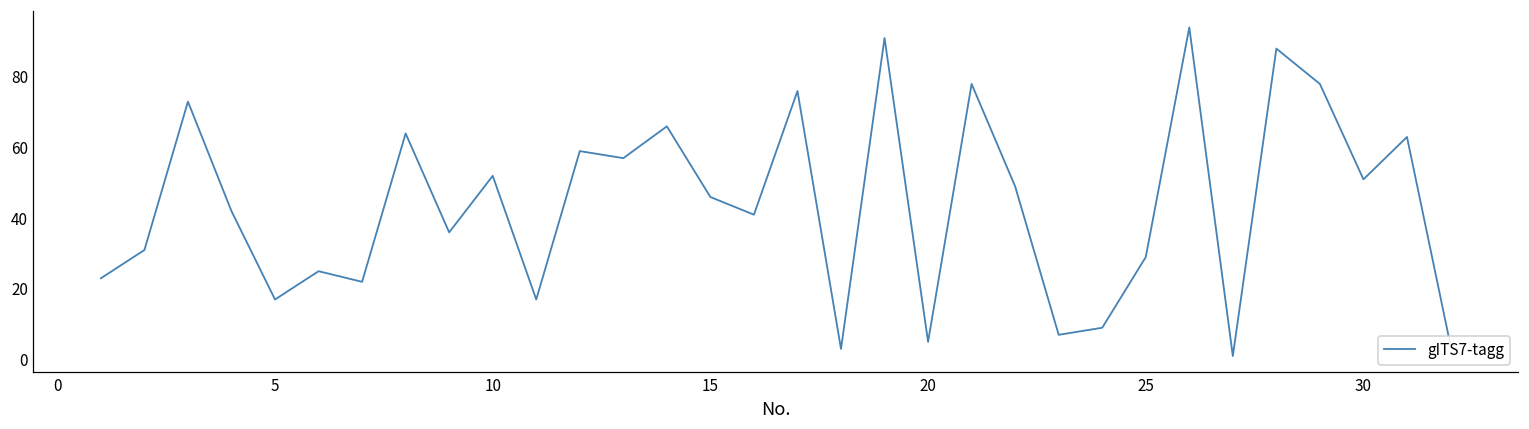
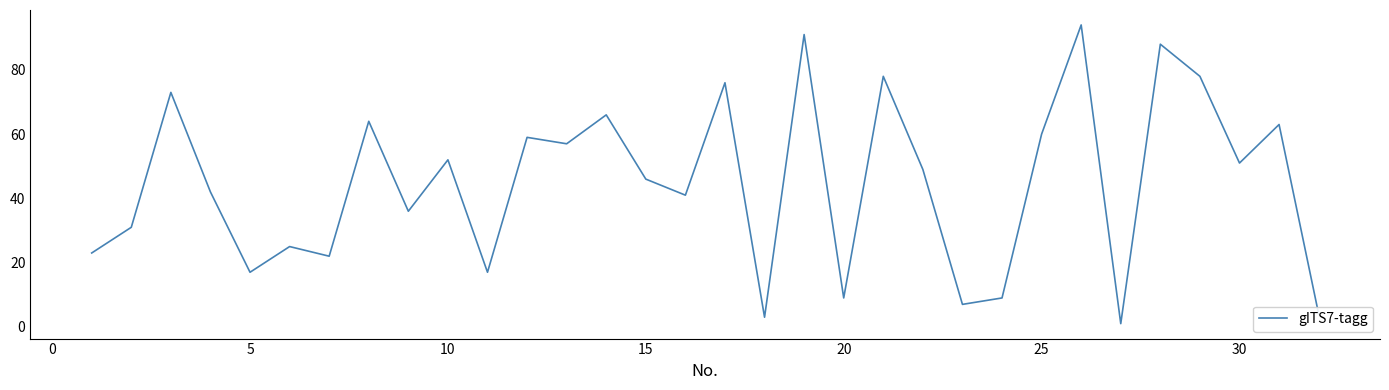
20: 5 -> 9
25: 29 -> 60
